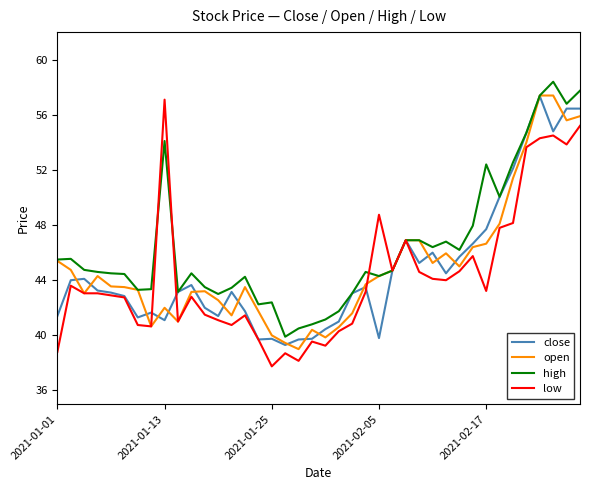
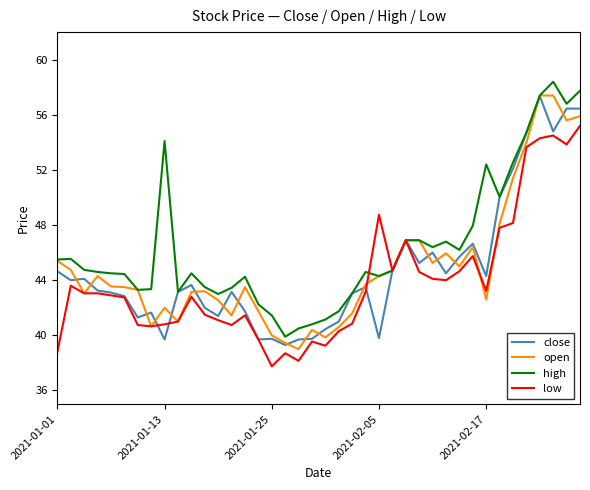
close, 2021-01-01: 41.4 -> 44.7
close, 2021-01-13: 41.1 -> 39.7
low, 2021-01-13: 57.1 -> 40.8
high, 2021-01-25: 42.4 -> 41.5
close, 2021-02-17: 47.7 -> 44.3
open, 2021-02-17: 46.7 -> 42.6
